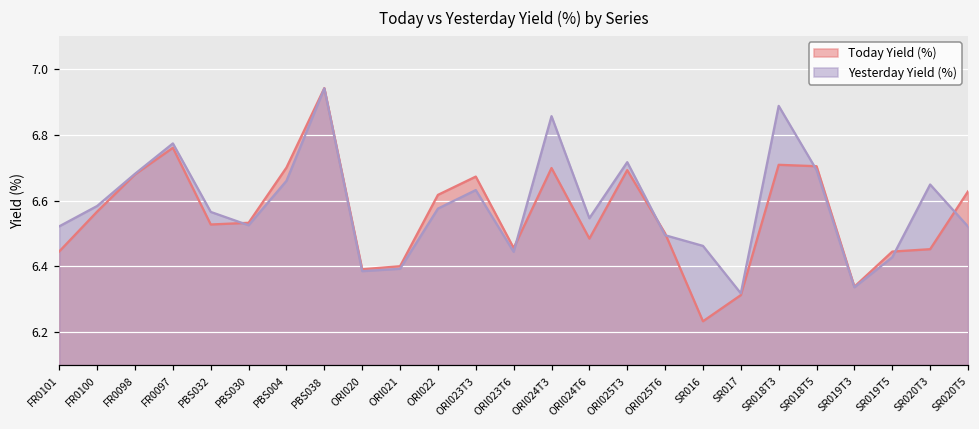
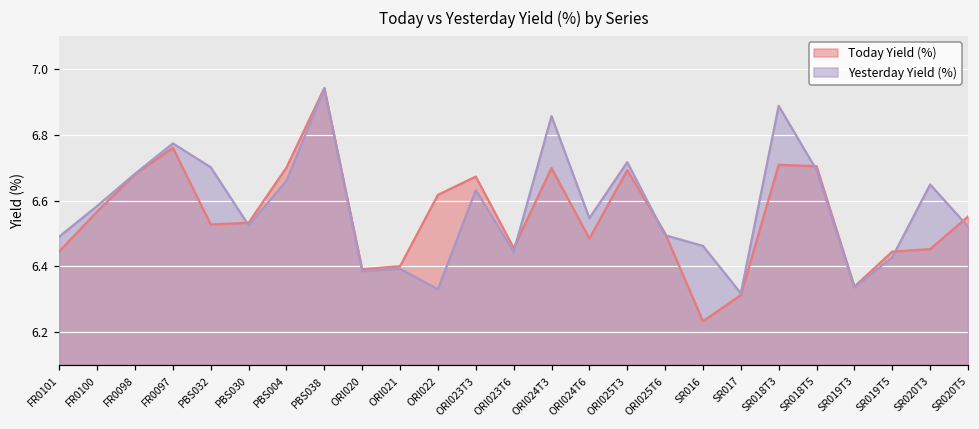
Yesterday Yield (%), FR0101: 6.52 -> 6.49
Yesterday Yield (%), PBS032: 6.57 -> 6.70
Yesterday Yield (%), ORI022: 6.58 -> 6.33
Today Yield (%), SR020T5: 6.63 -> 6.55
